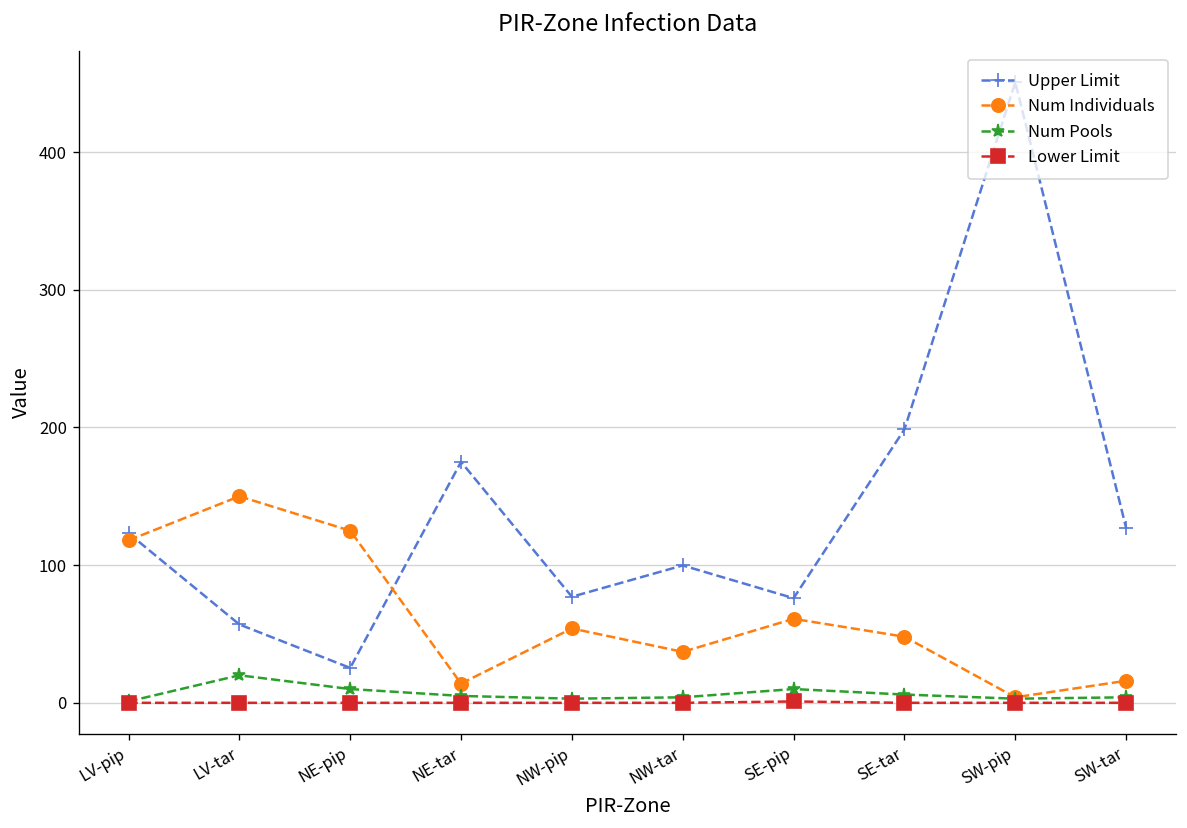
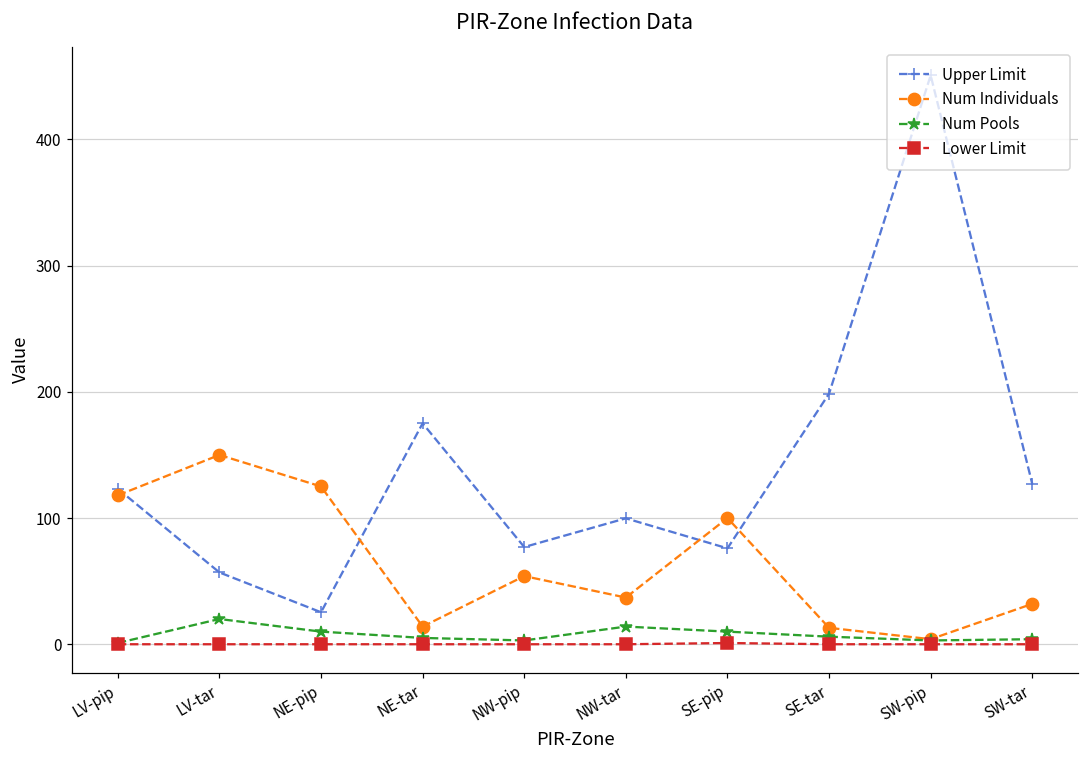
Num Pools, NW-tar: 4 -> 14
Num Individuals, SE-pip: 61 -> 100
Num Individuals, SE-tar: 48 -> 13
Num Individuals, SW-tar: 16 -> 32
